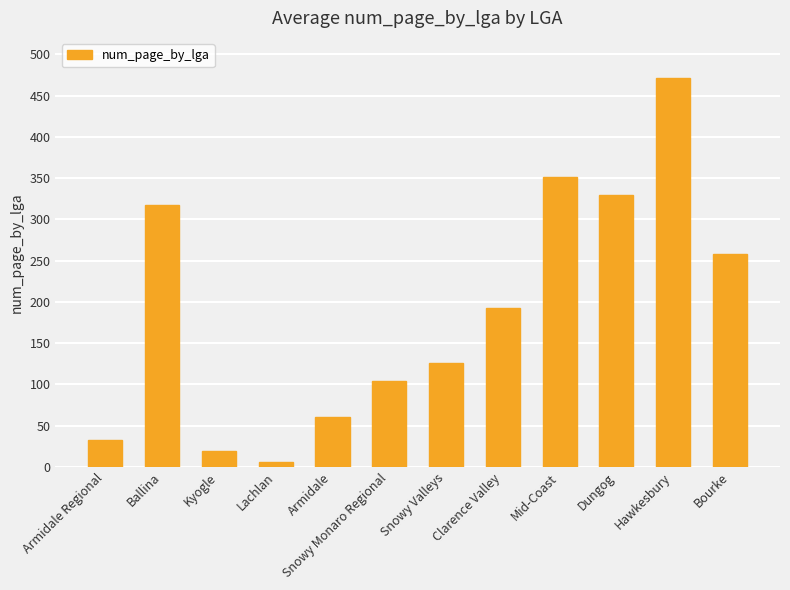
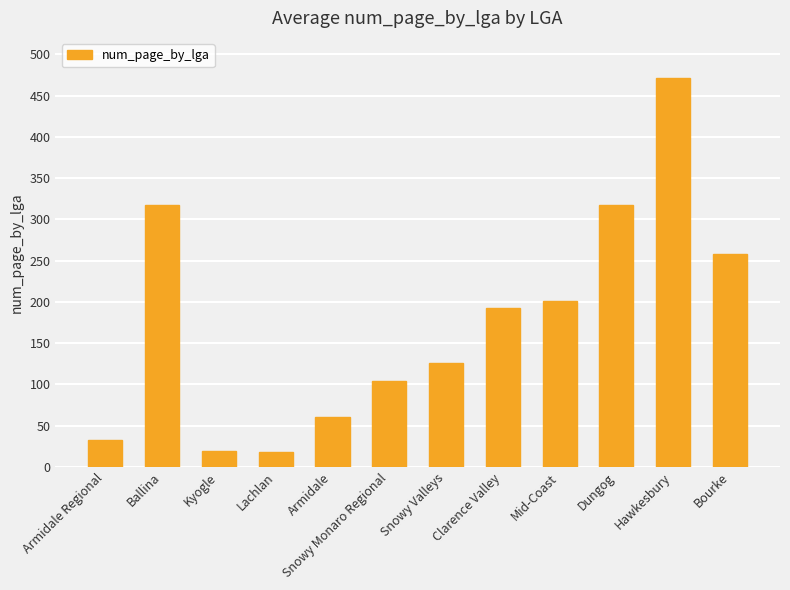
Lachlan: 10 -> 20
Mid-Coast: 350 -> 200
Dungog: 330 -> 320
